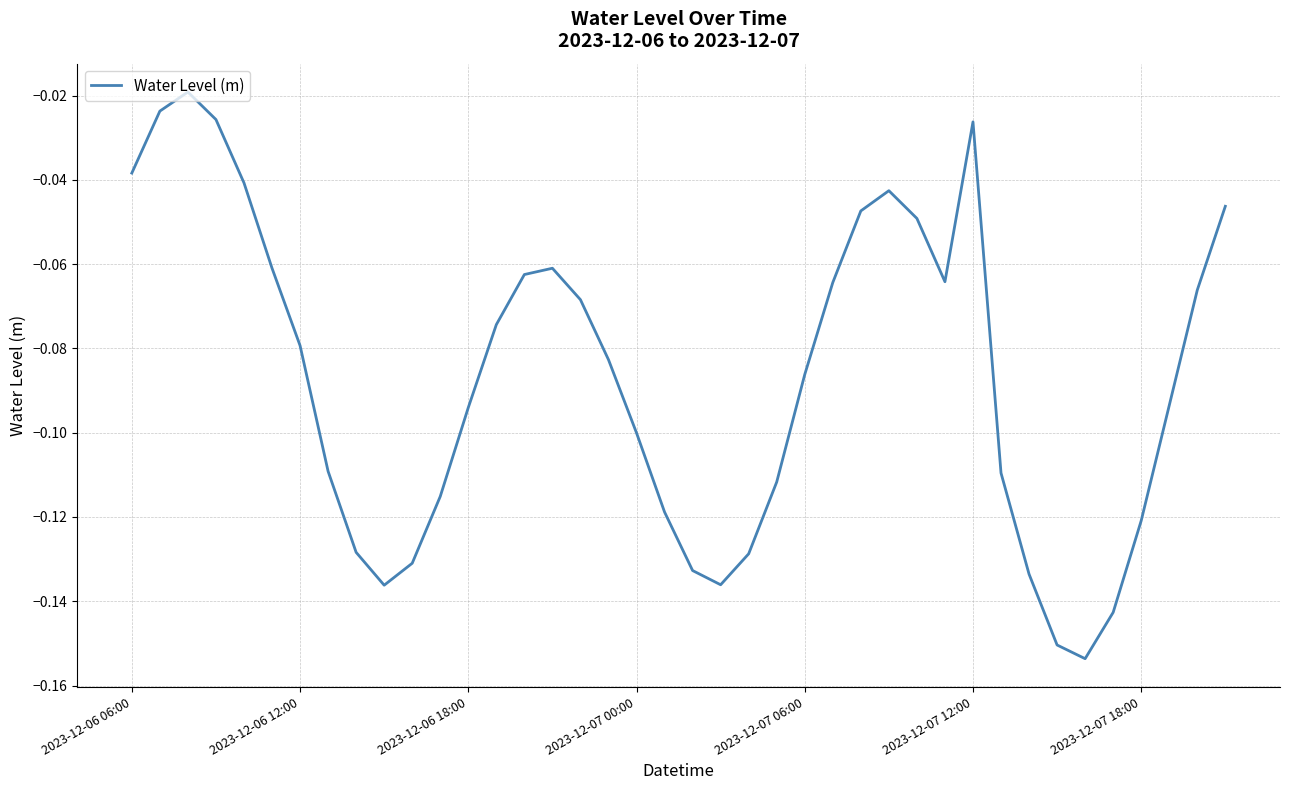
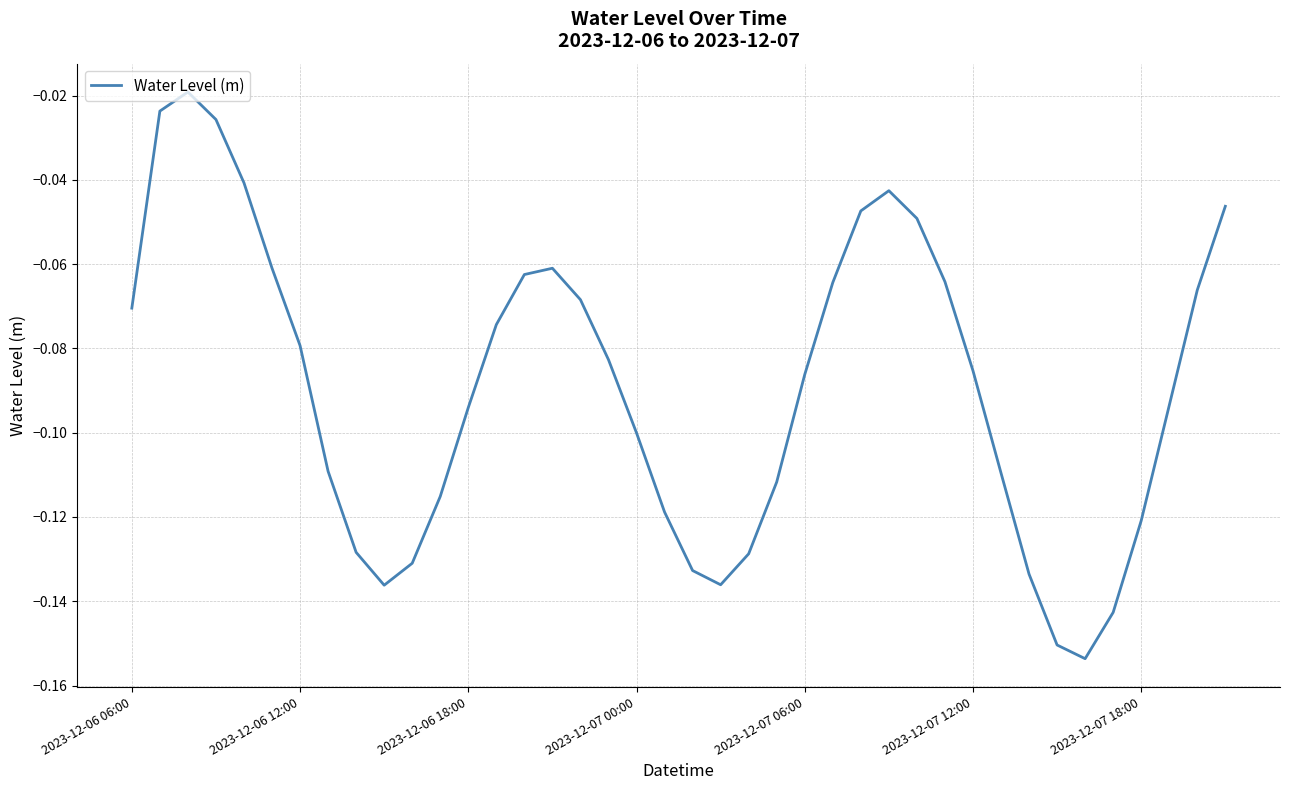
2023-12-06 06:00: -0.038 -> -0.070
2023-12-07 12:00: -0.026 -> -0.085
